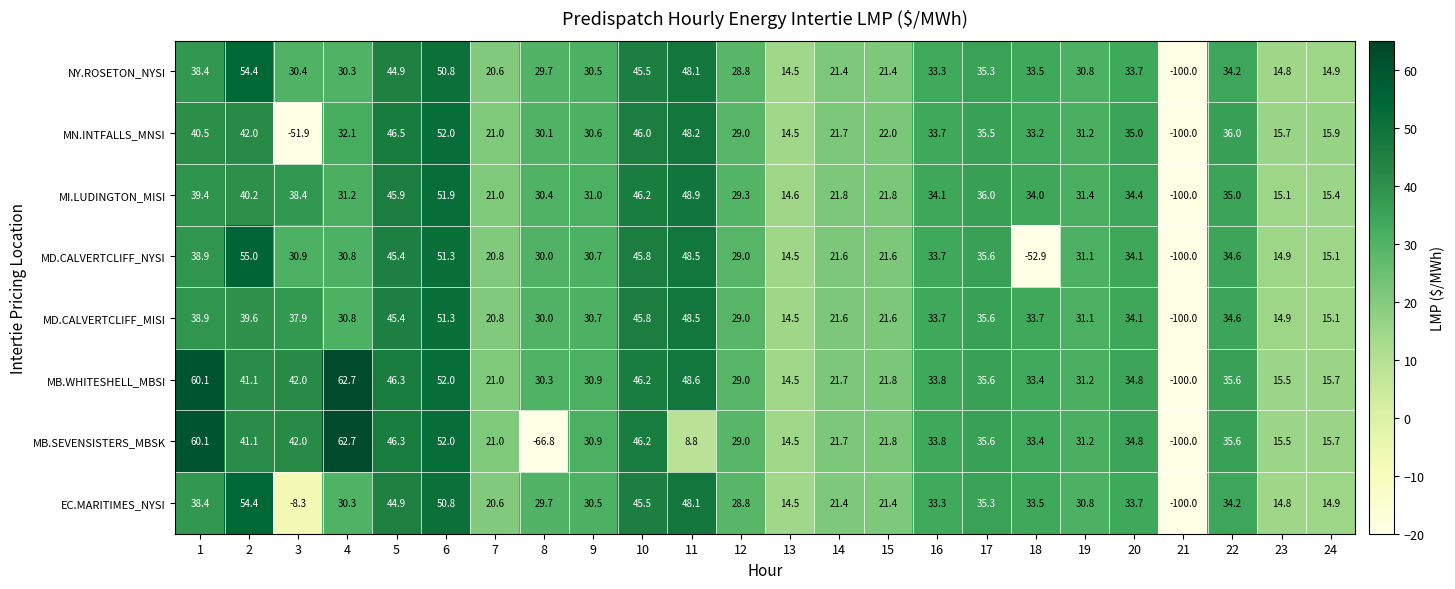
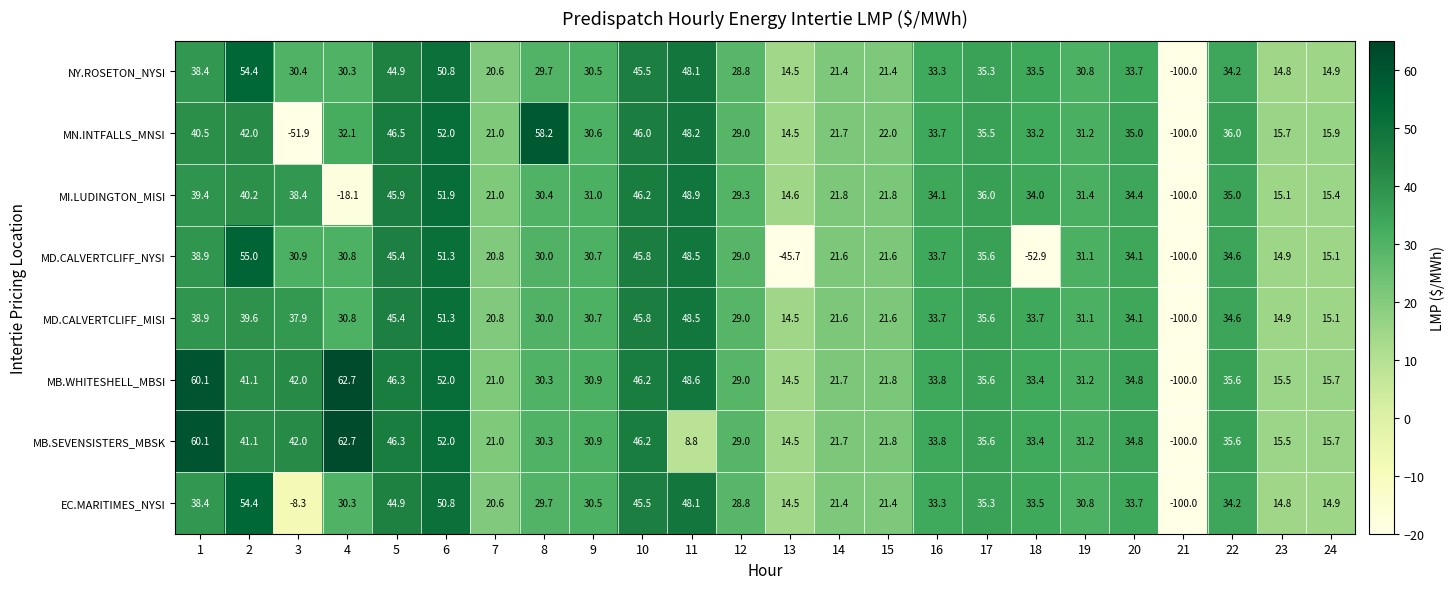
MN.INTFALLS_MNSI, 8: 30.1 -> 58.2
MI.LUDINGTON_MISI, 4: 31.2 -> -18.1
MD.CALVERTCLIFF_NYSI, 13: 14.5 -> -45.7
MB.SEVENSISTERS_MBSK, 8: -66.8 -> 30.3
